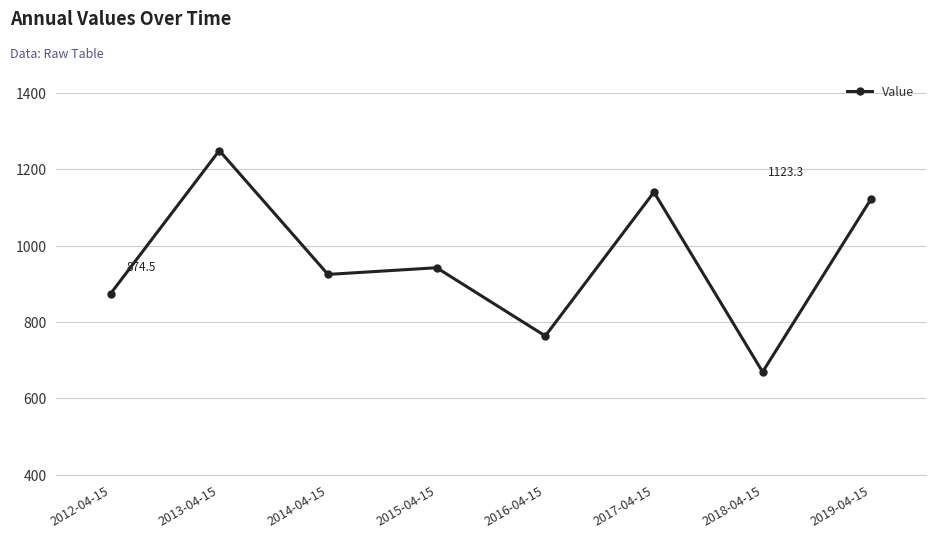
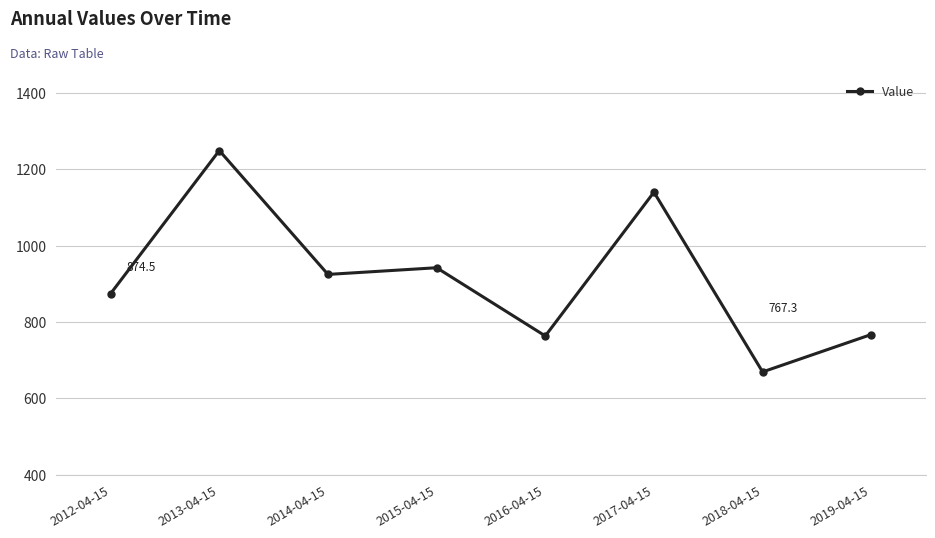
2019-04-15: 1123.3 -> 767.3
